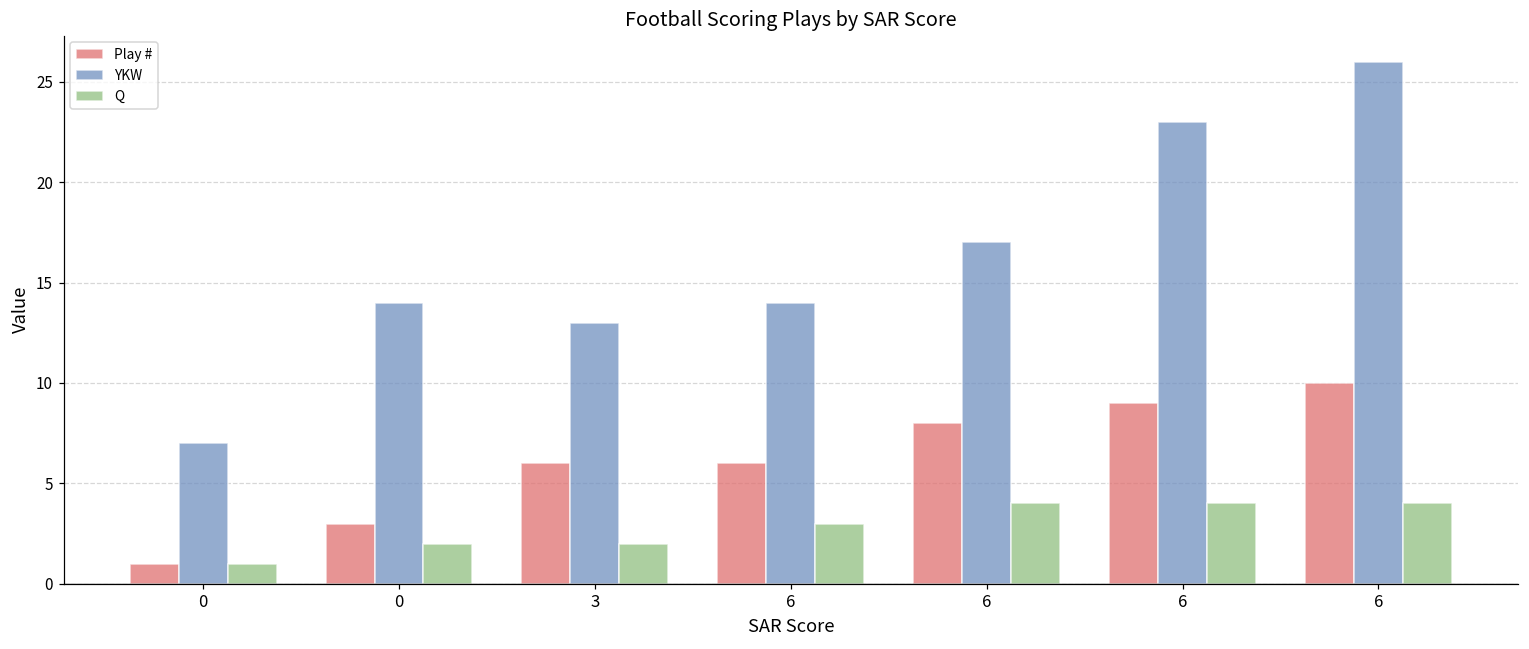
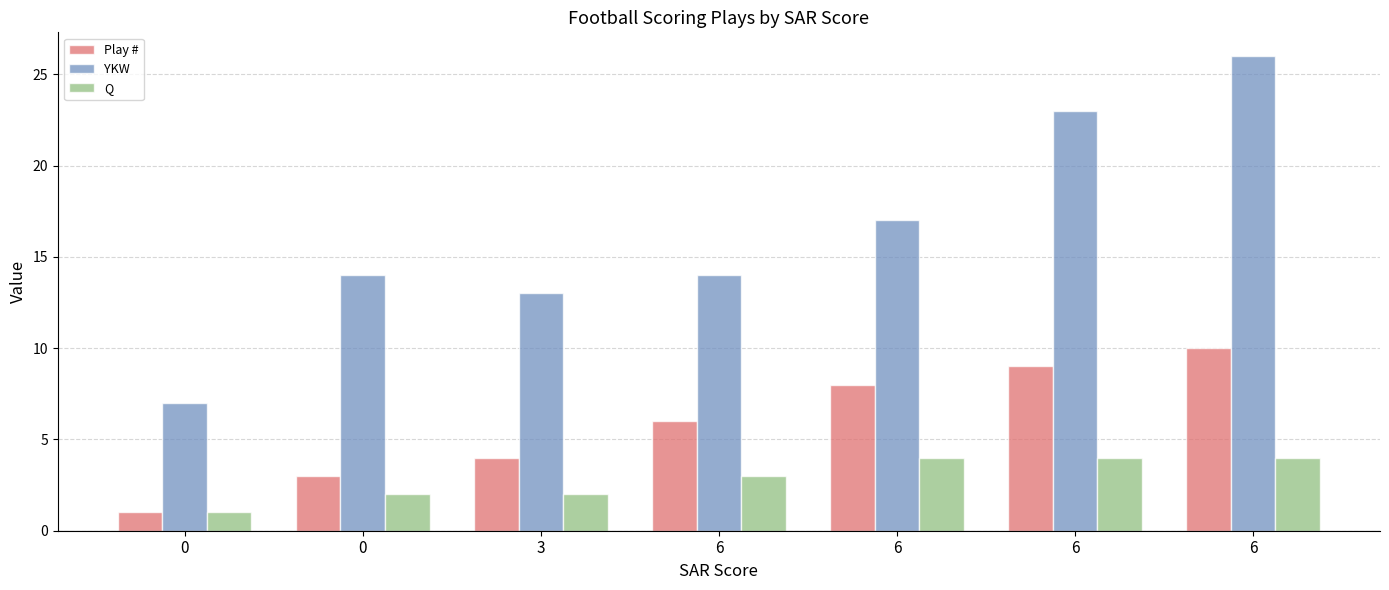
Play #, 3: 6 -> 4
